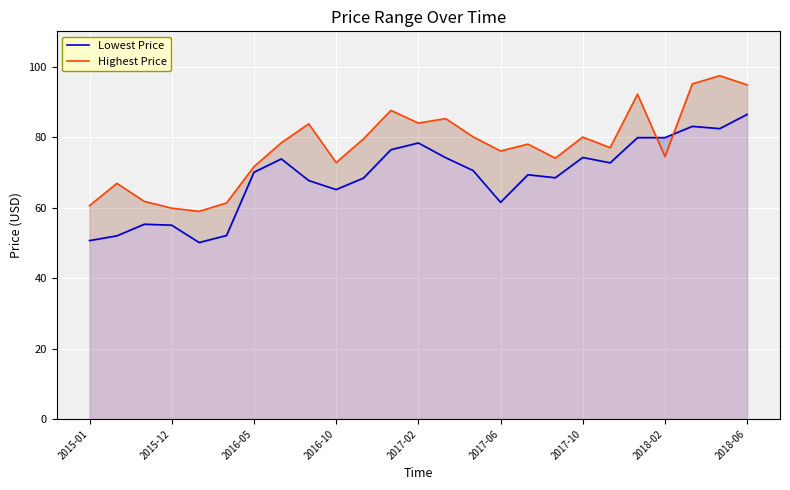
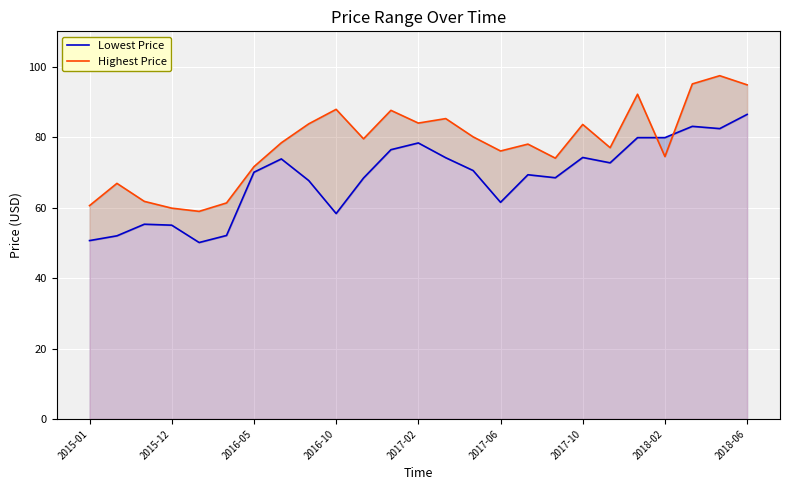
Lowest Price, 2016-10: 65 -> 58
Highest Price, 2016-10: 73 -> 88
Highest Price, 2017-10: 80 -> 84
